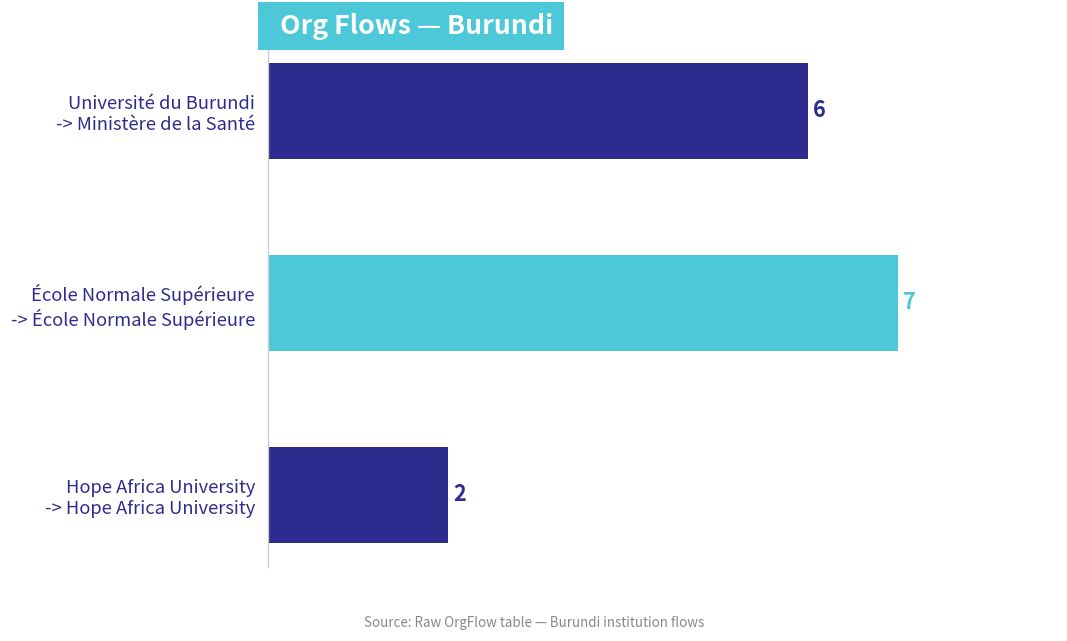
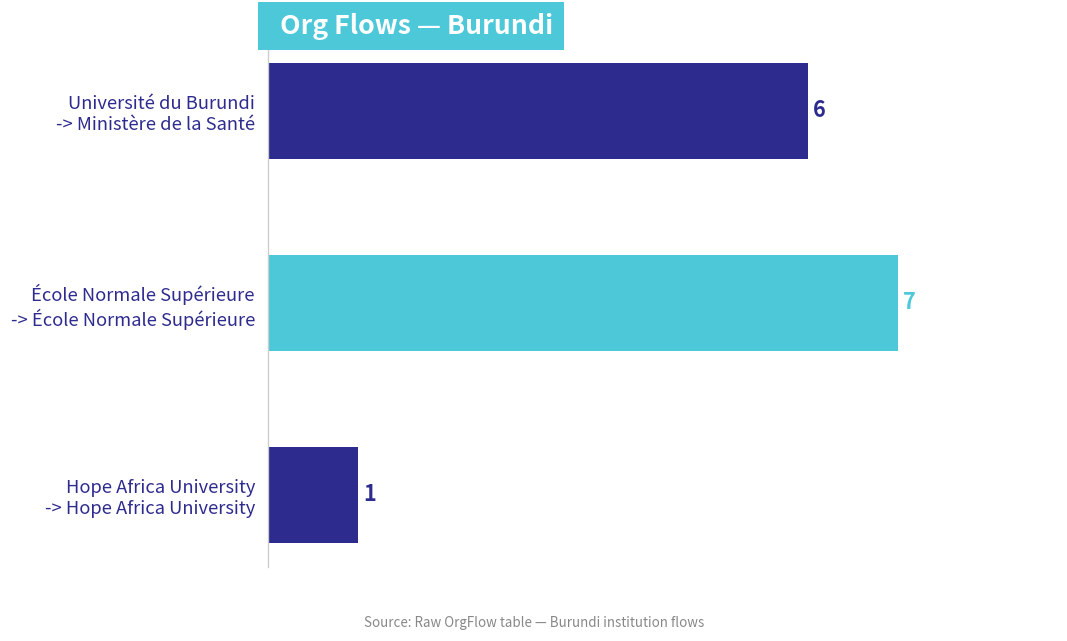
Hope Africa University -> Hope Africa University: 2 -> 1
